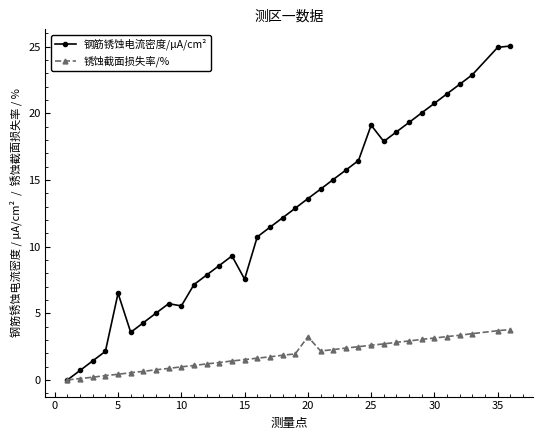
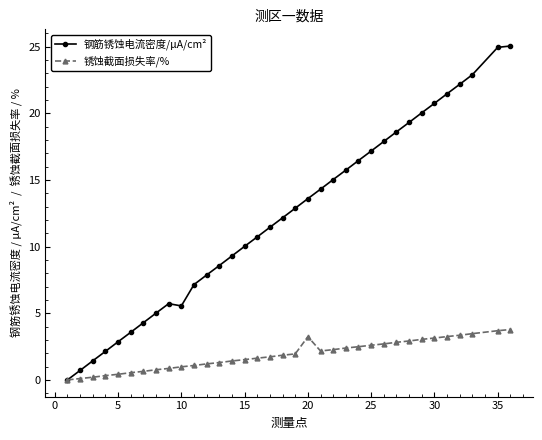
钢筋锈蚀电流密度/μA/cm², 5: 6.5 -> 2.9
钢筋锈蚀电流密度/μA/cm², 15: 7.6 -> 10.0
钢筋锈蚀电流密度/μA/cm², 25: 19.1 -> 17.2
